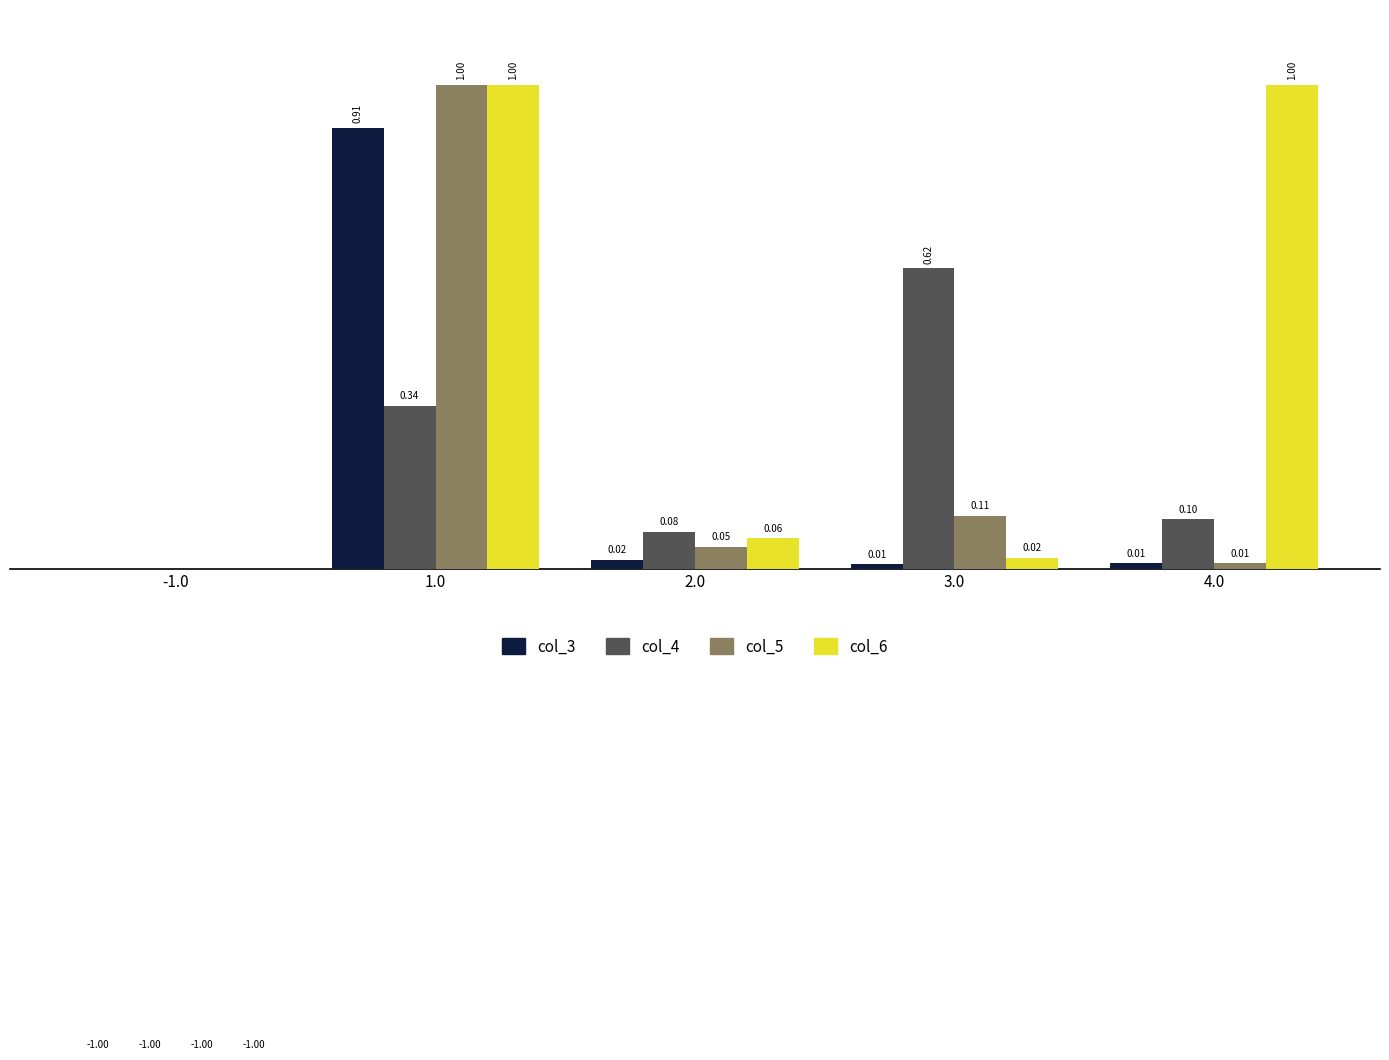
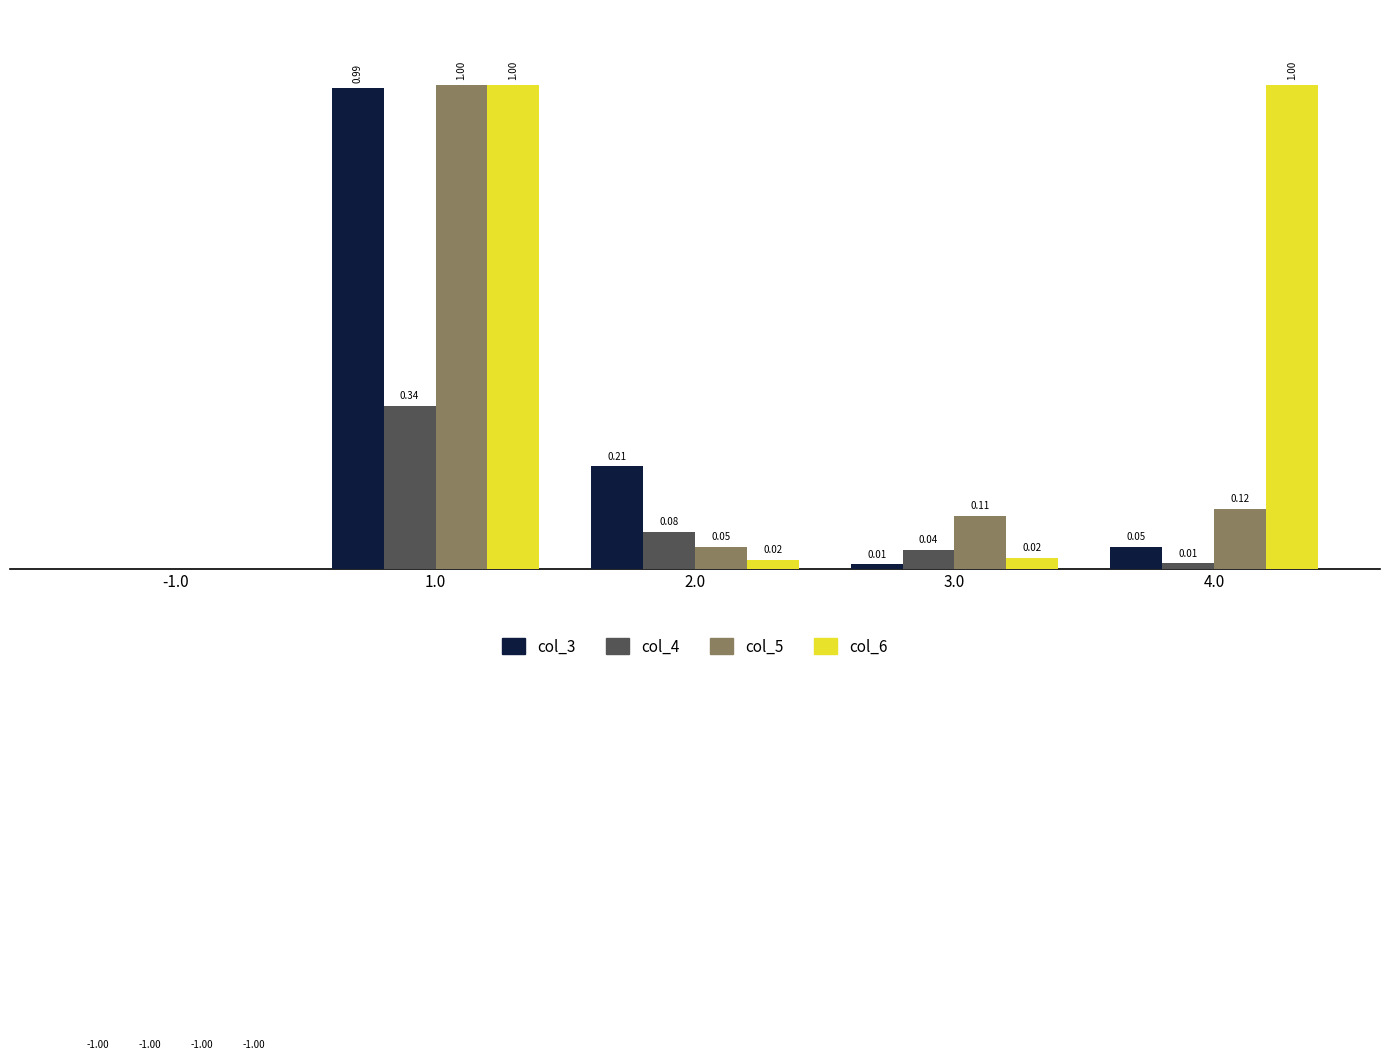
col_3, 1.0: 0.91 -> 0.99
col_3, 2.0: 0.02 -> 0.21
col_6, 2.0: 0.06 -> 0.02
col_4, 3.0: 0.62 -> 0.04
col_3, 4.0: 0.01 -> 0.05
col_4, 4.0: 0.10 -> 0.01
col_5, 4.0: 0.01 -> 0.12
